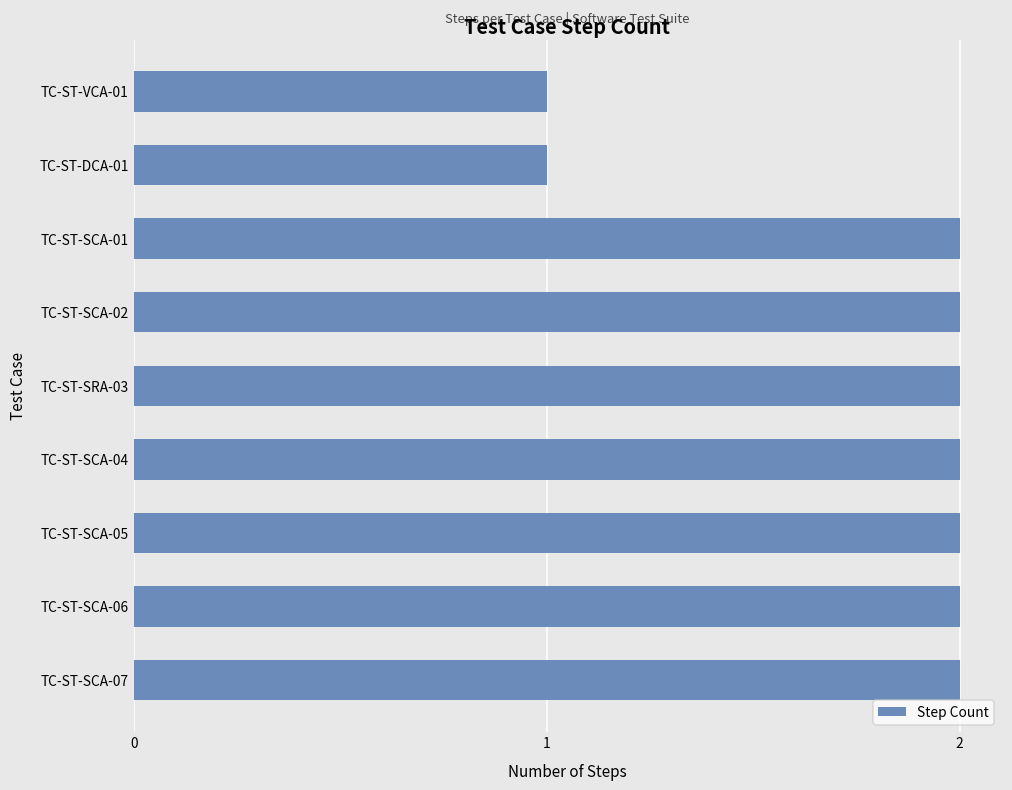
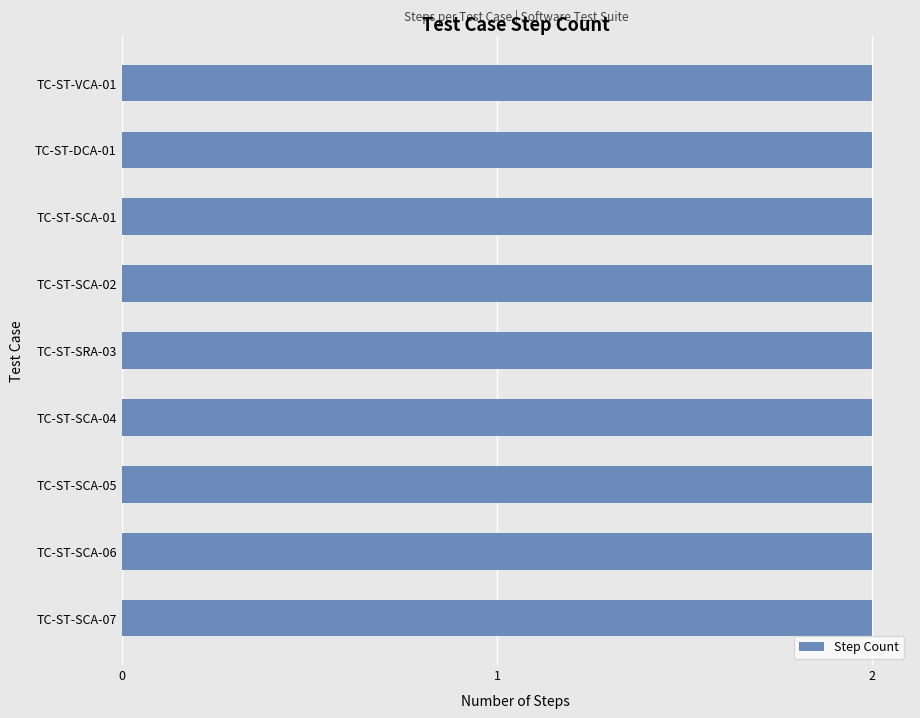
TC-ST-VCA-01: 1 -> 2
TC-ST-DCA-01: 1 -> 2
